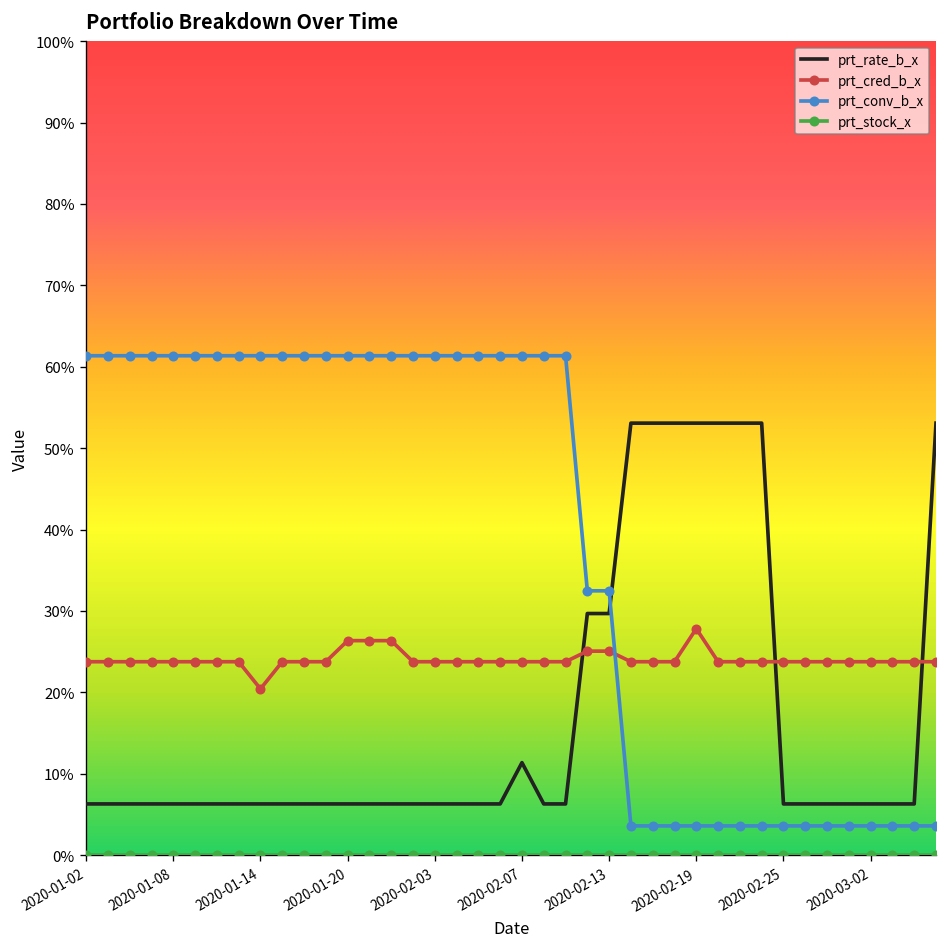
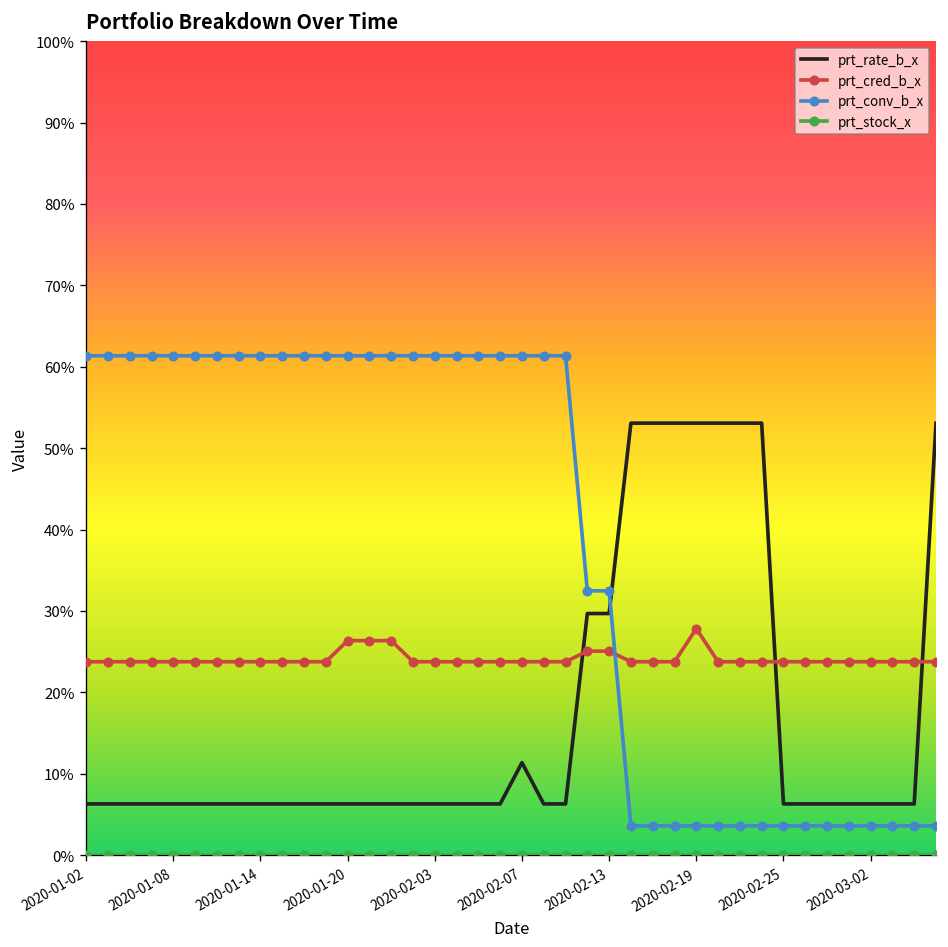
prt_cred_b_x, 2020-01-14: 20% -> 24%
